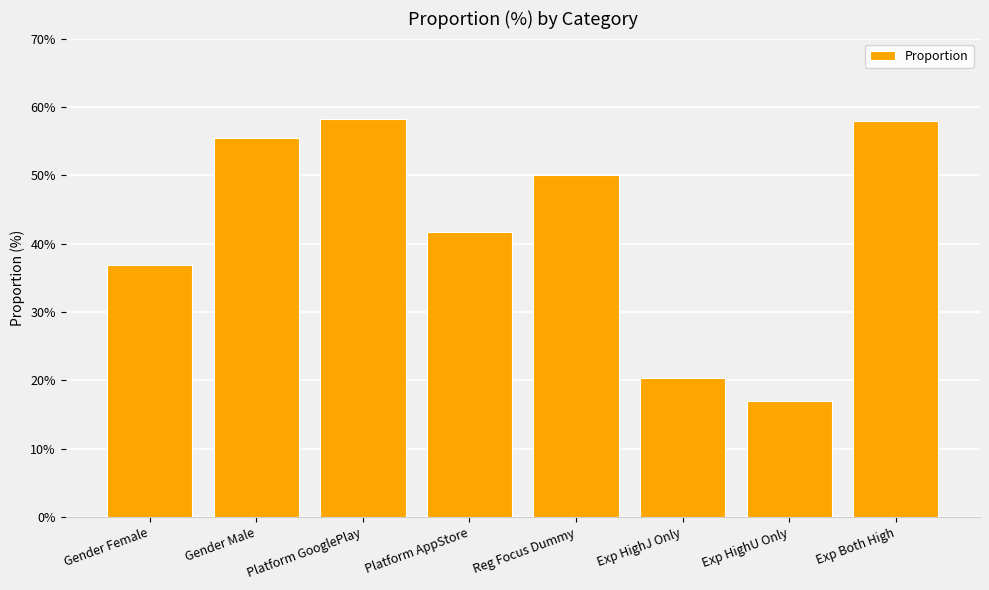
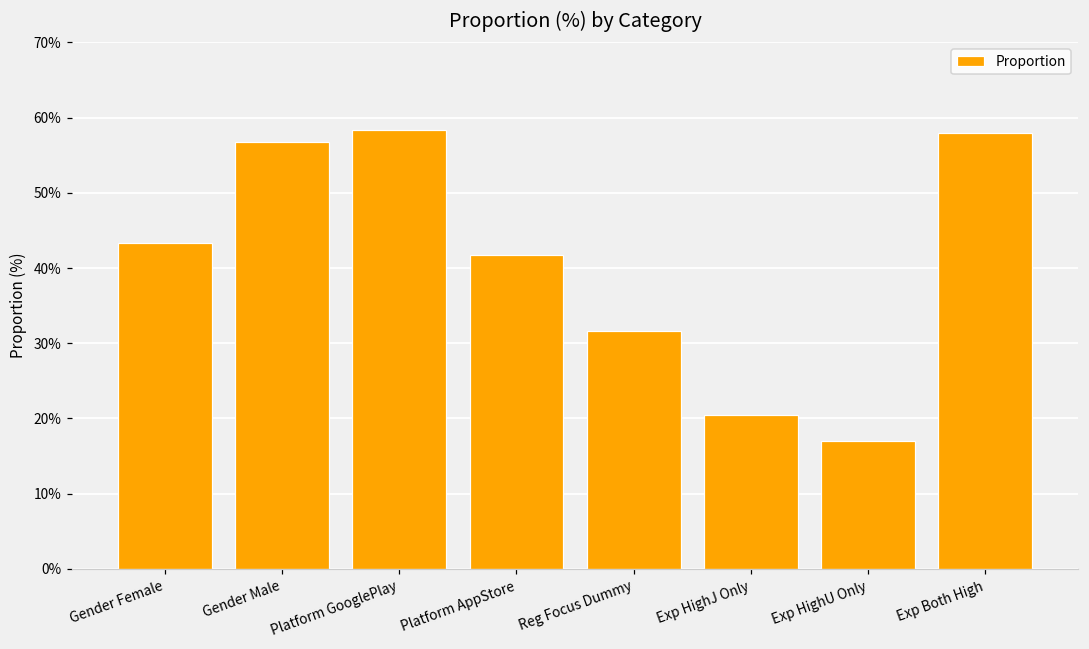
Gender Female: 37% -> 43%
Gender Male: 55% -> 57%
Reg Focus Dummy: 50% -> 32%
